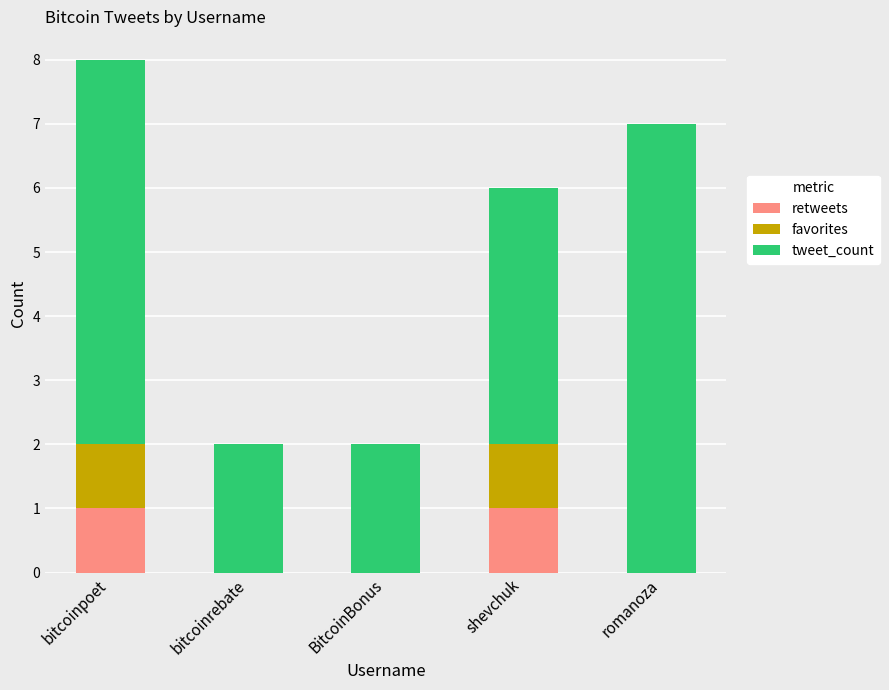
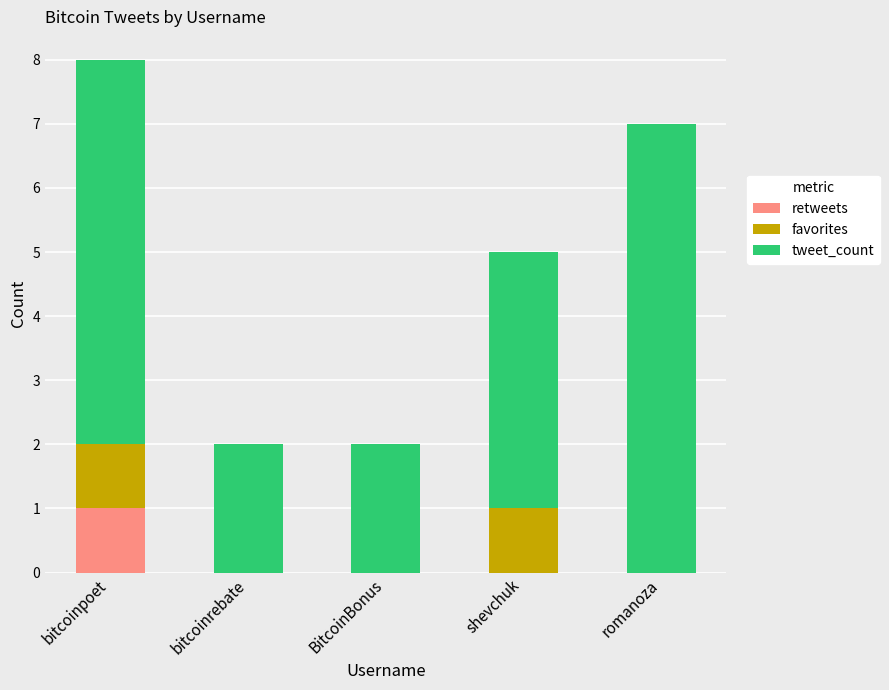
retweets, shevchuk: 1 -> 0
